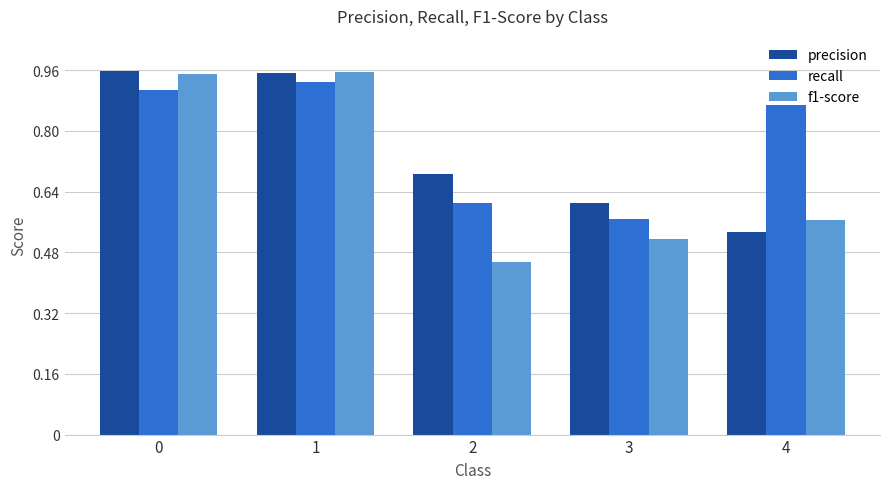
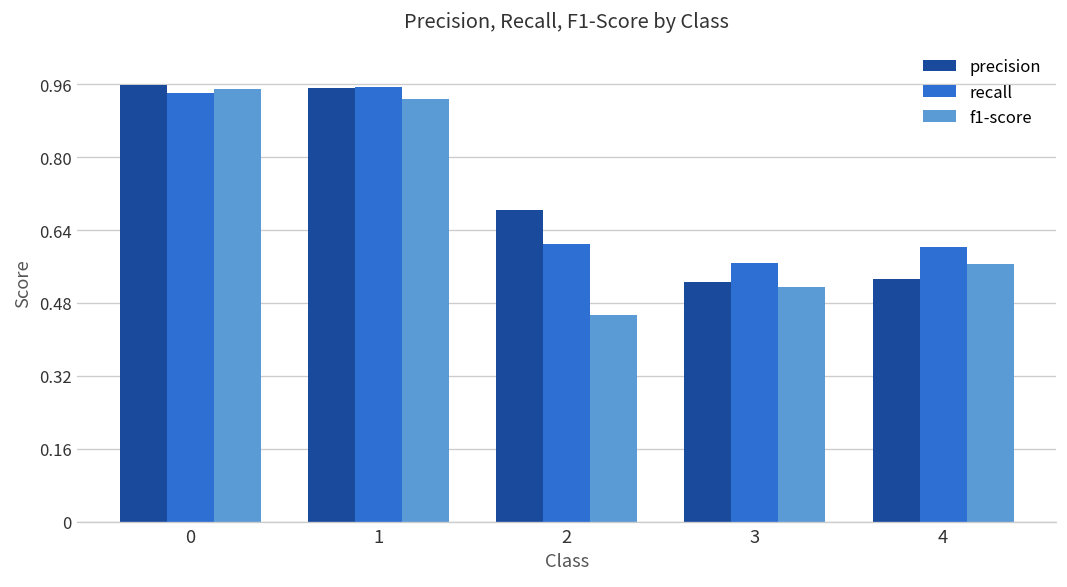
recall, 0: 0.91 -> 0.94
recall, 1: 0.93 -> 0.95
f1-score, 1: 0.95 -> 0.93
precision, 3: 0.61 -> 0.53
recall, 4: 0.87 -> 0.60
